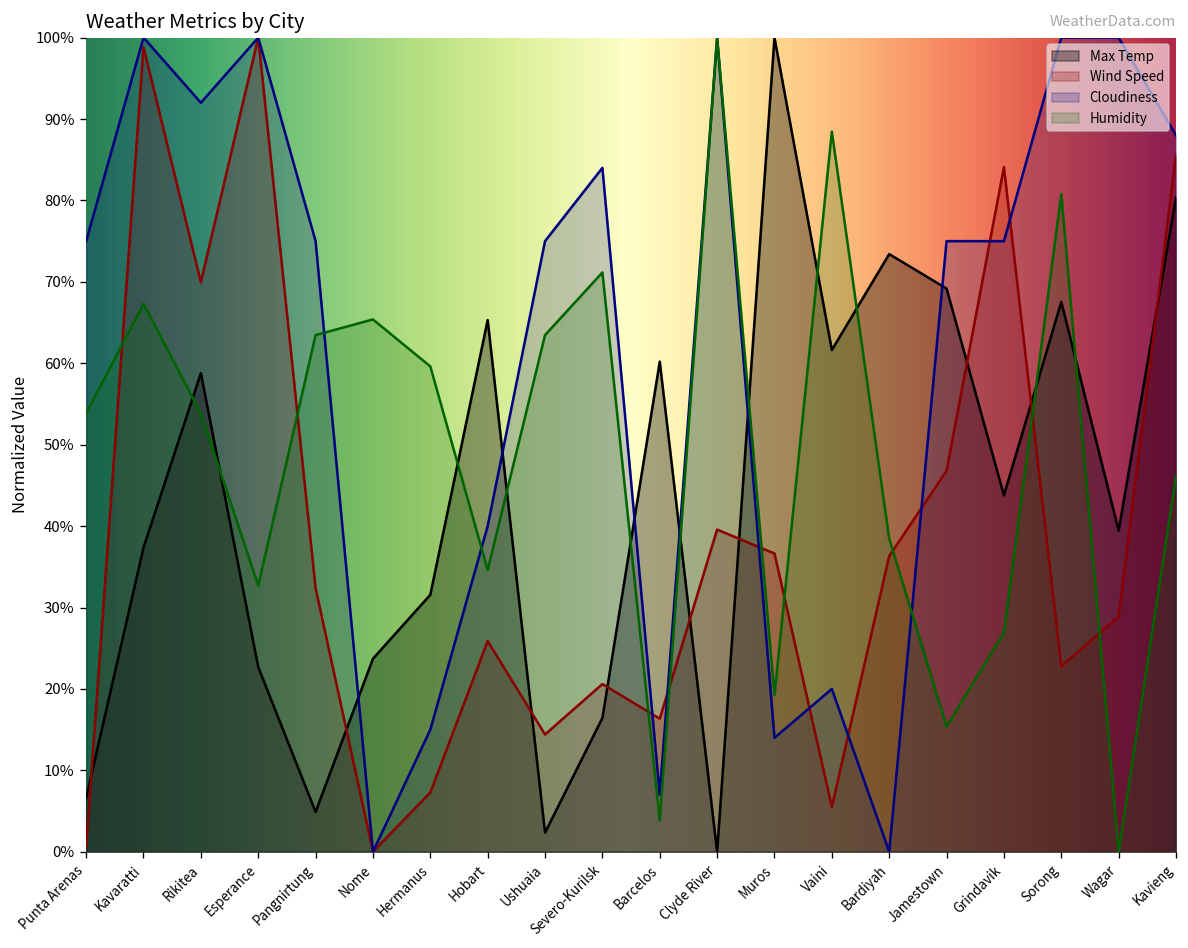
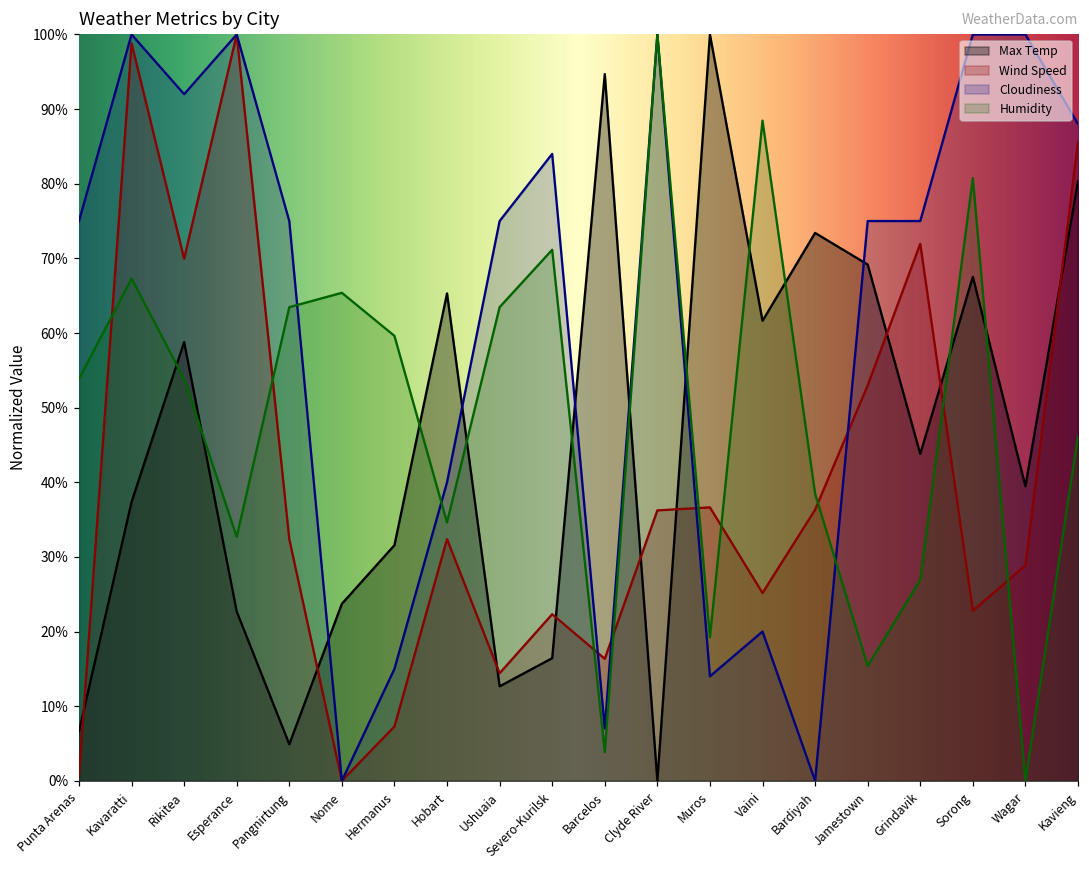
Wind Speed, Hobart: 26% -> 32%
Max Temp, Ushuaia: 2% -> 13%
Wind Speed, Severo-Kurilsk: 21% -> 22%
Max Temp, Barcelos: 60% -> 95%
Wind Speed, Clyde River: 40% -> 36%
Wind Speed, Vaini: 6% -> 25%
Wind Speed, Jamestown: 47% -> 53%
Wind Speed, Grindavik: 84% -> 72%
